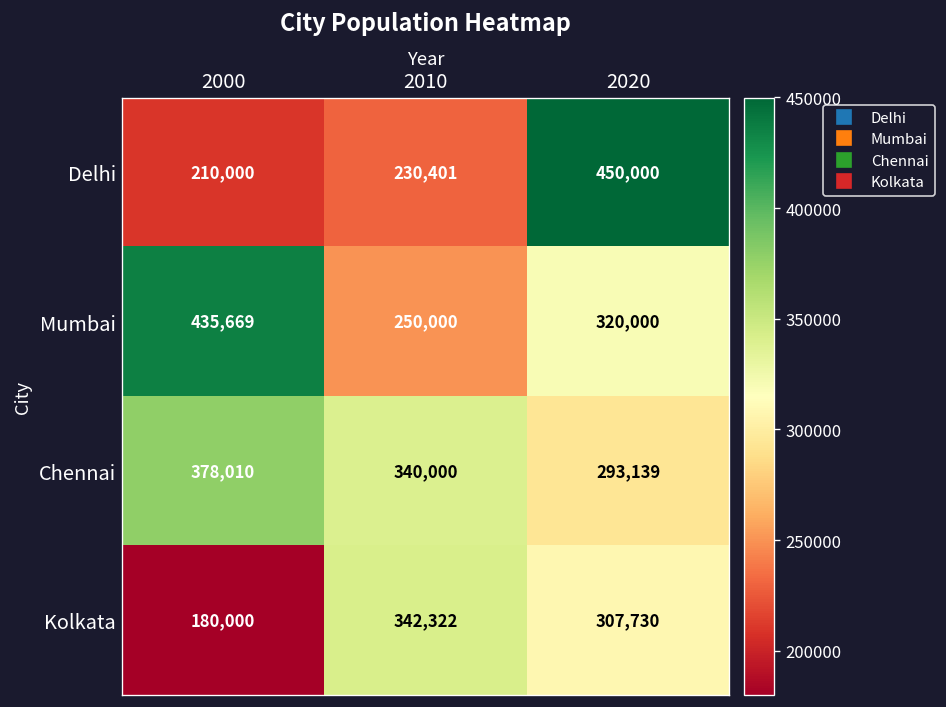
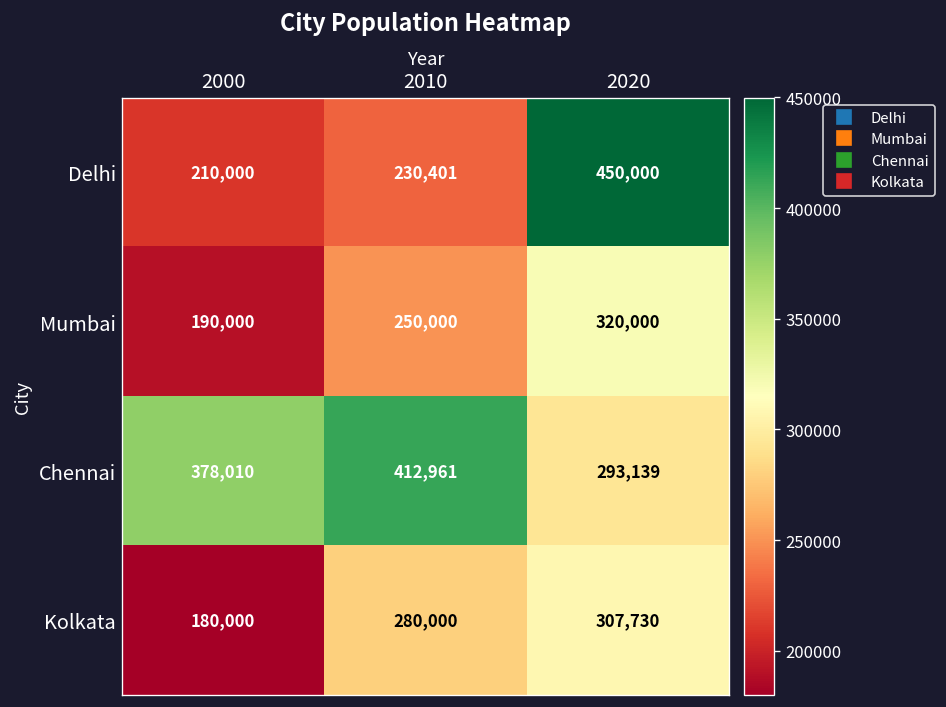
Mumbai, 2000: 435,669 -> 190,000
Chennai, 2010: 340,000 -> 412,961
Kolkata, 2010: 342,322 -> 280,000
